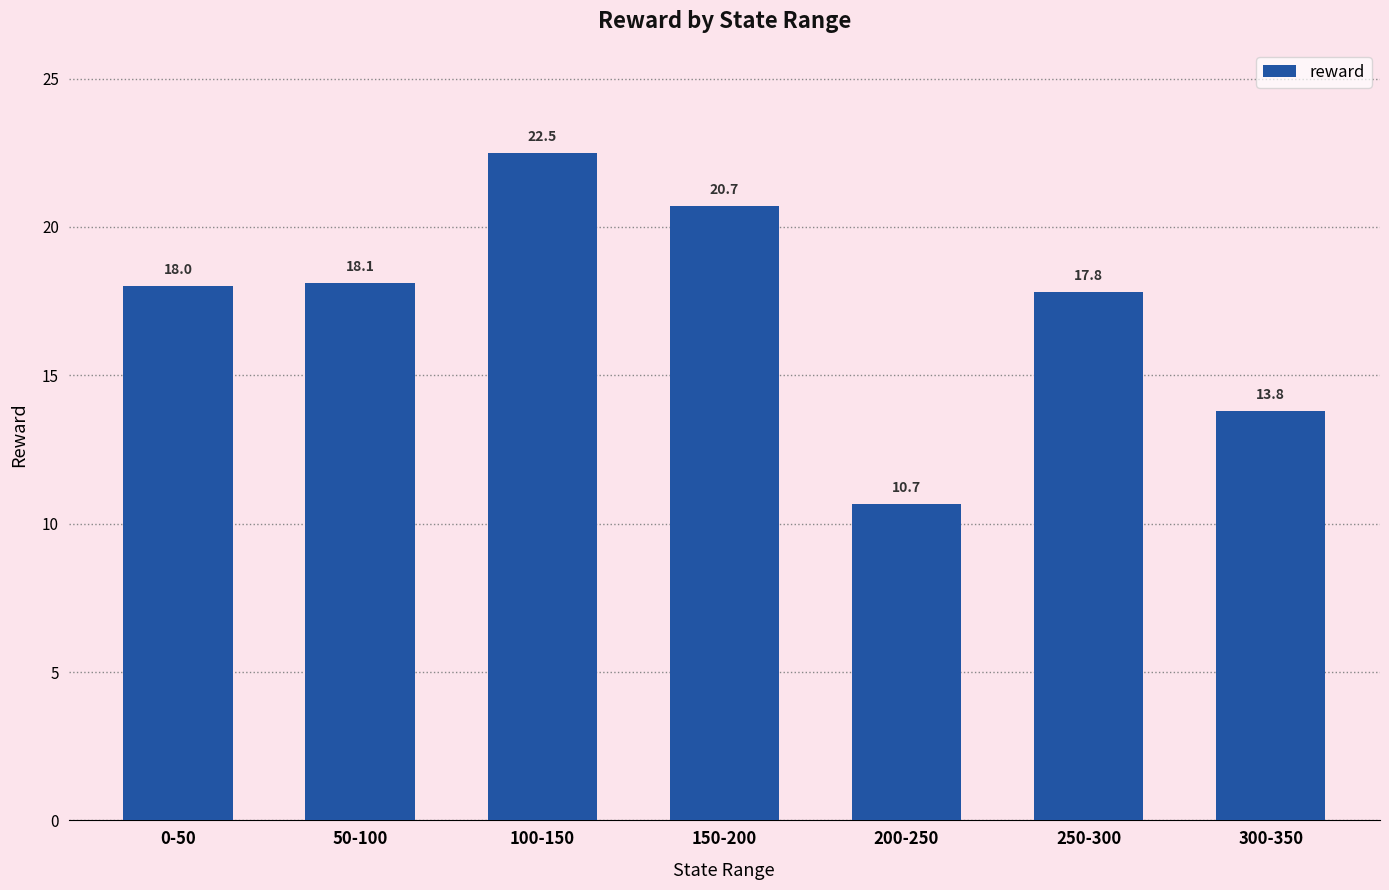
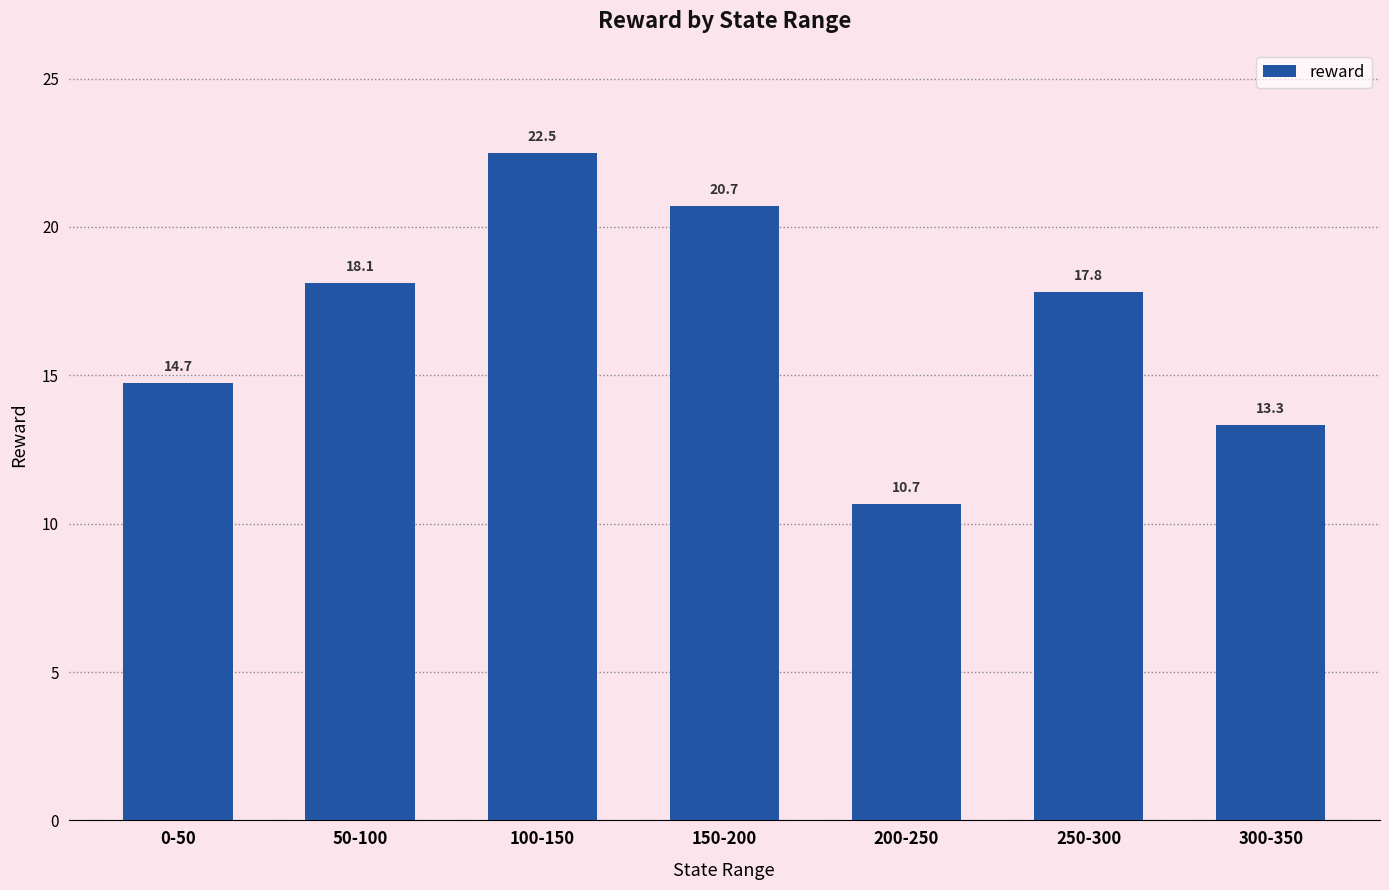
0-50: 18.0 -> 14.7
300-350: 13.8 -> 13.3
